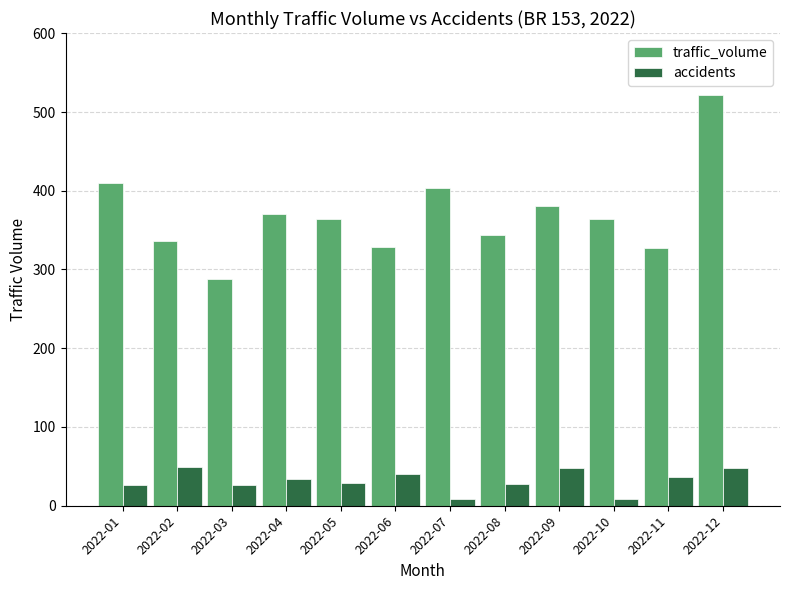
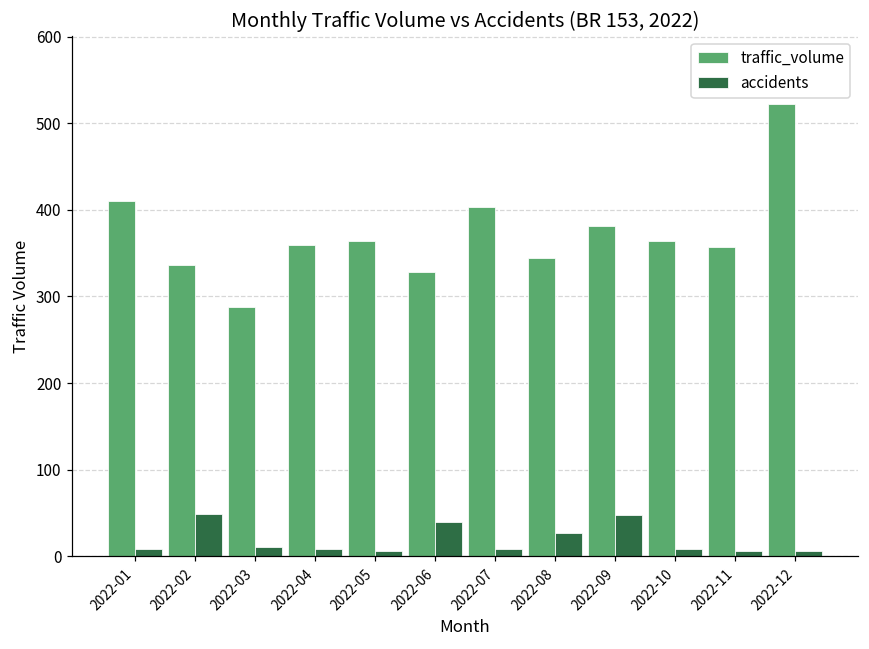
accidents, 2022-01: 30 -> 10
accidents, 2022-03: 30 -> 10
traffic_volume, 2022-04: 370 -> 360
accidents, 2022-04: 30 -> 10
accidents, 2022-05: 30 -> 10
traffic_volume, 2022-11: 330 -> 360
accidents, 2022-11: 40 -> 10
accidents, 2022-12: 50 -> 10
